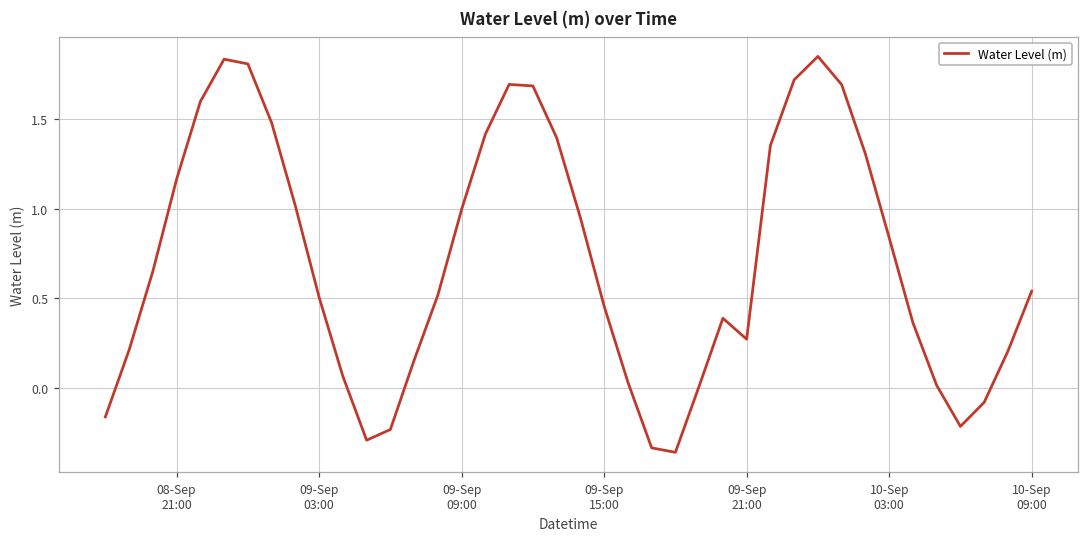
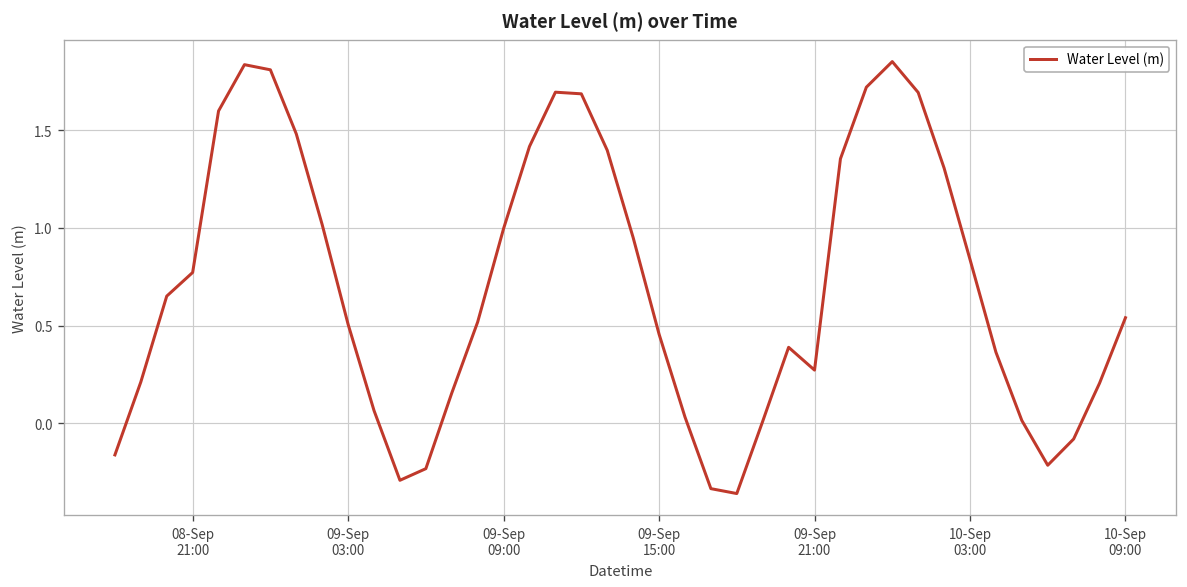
08-Sep 21:00: 1.16 -> 0.77
